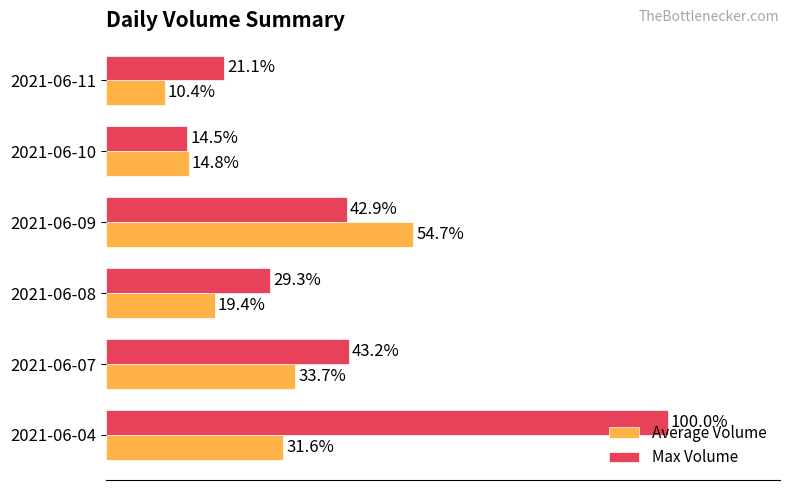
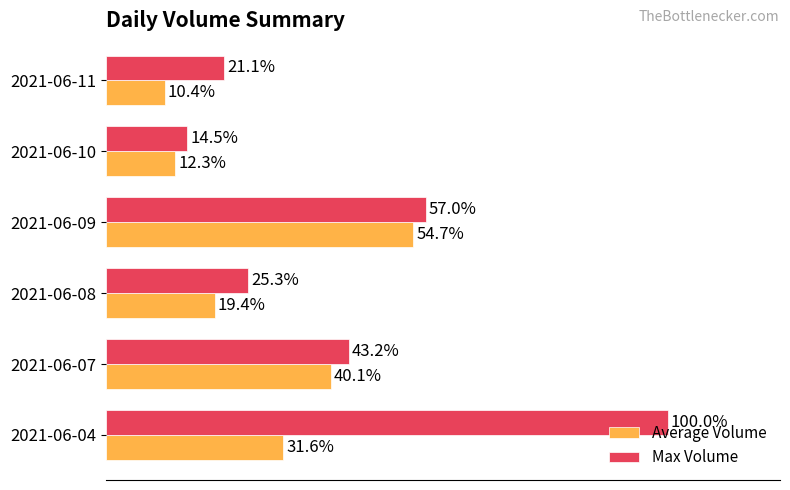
Average Volume, 2021-06-10: 14.8% -> 12.3%
Max Volume, 2021-06-09: 42.9% -> 57.0%
Max Volume, 2021-06-08: 29.3% -> 25.3%
Average Volume, 2021-06-07: 33.7% -> 40.1%
